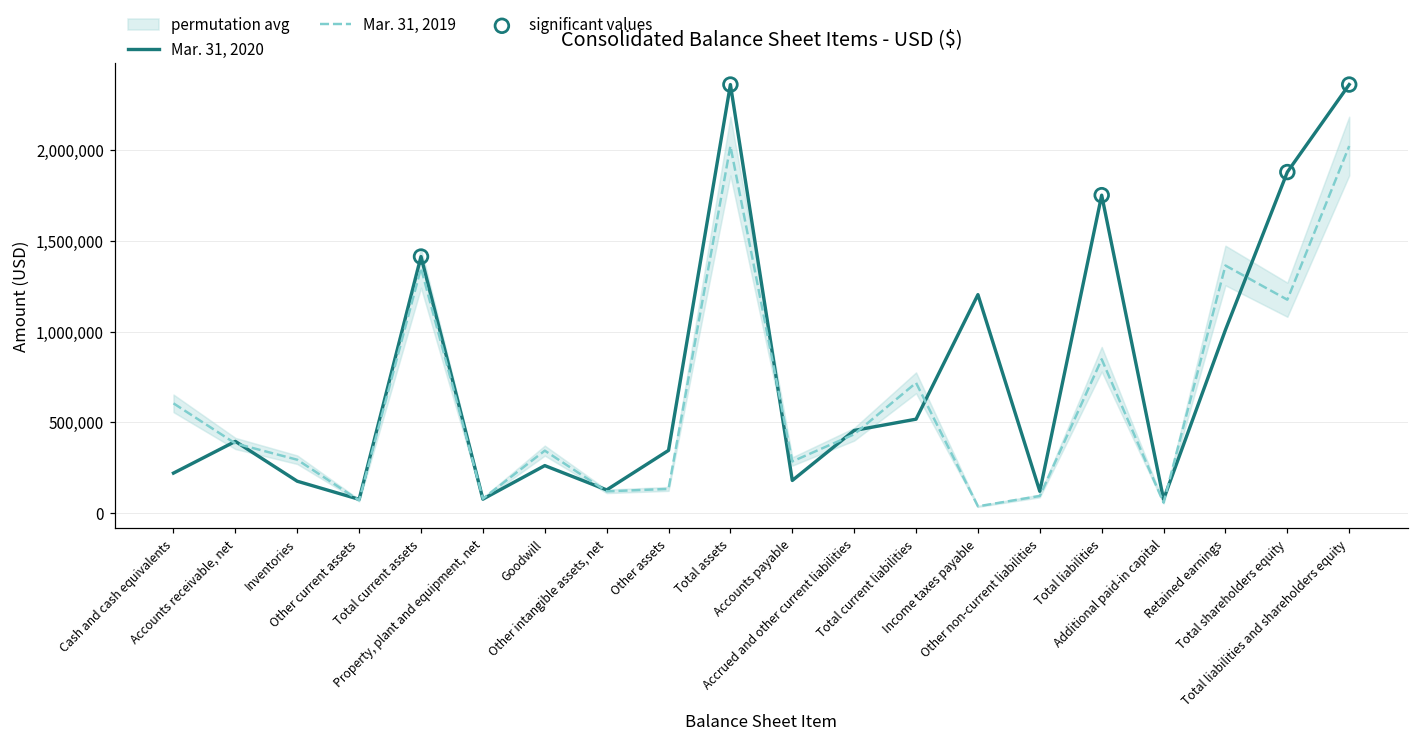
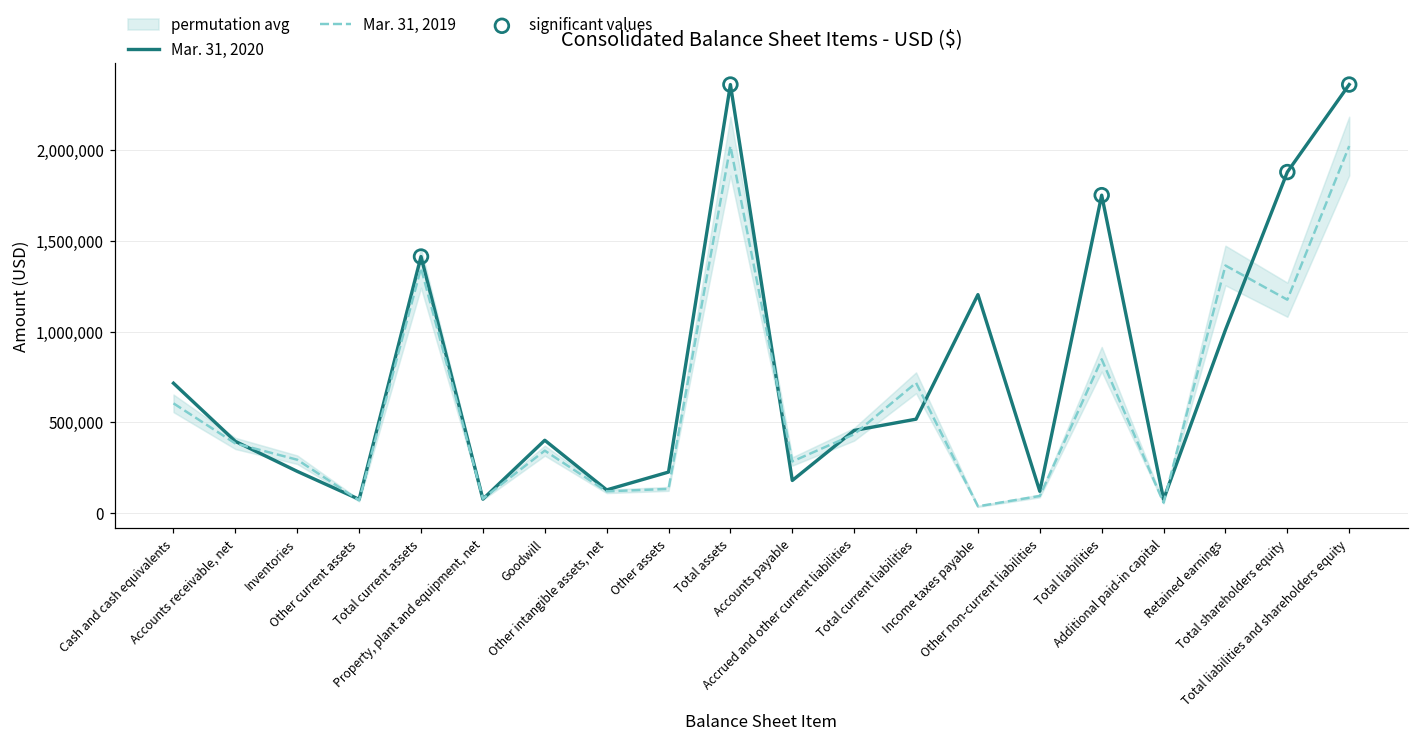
Mar. 31, 2020, Cash and cash equivalents: 220,000 -> 720,000
Mar. 31, 2020, Inventories: 170,000 -> 230,000
Mar. 31, 2020, Goodwill: 260,000 -> 400,000
Mar. 31, 2020, Other assets: 350,000 -> 230,000
